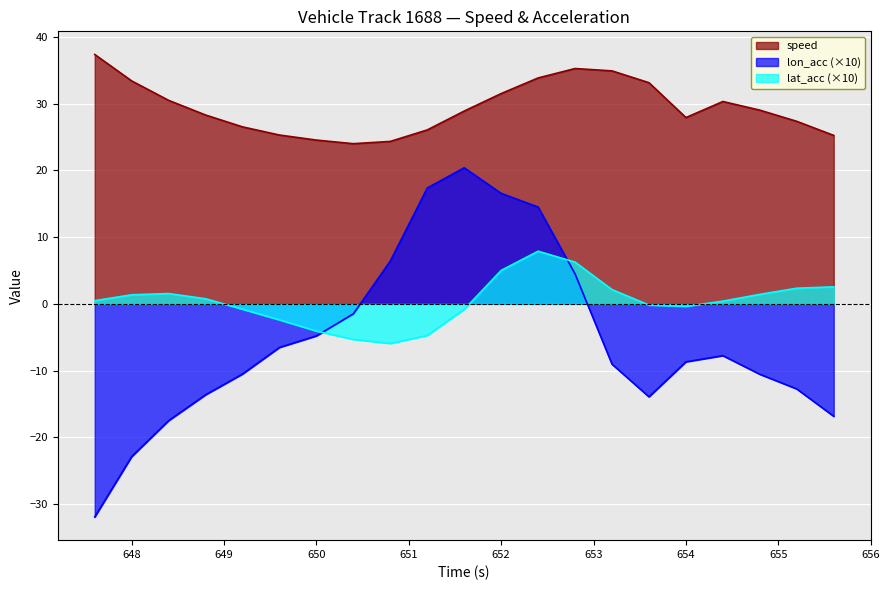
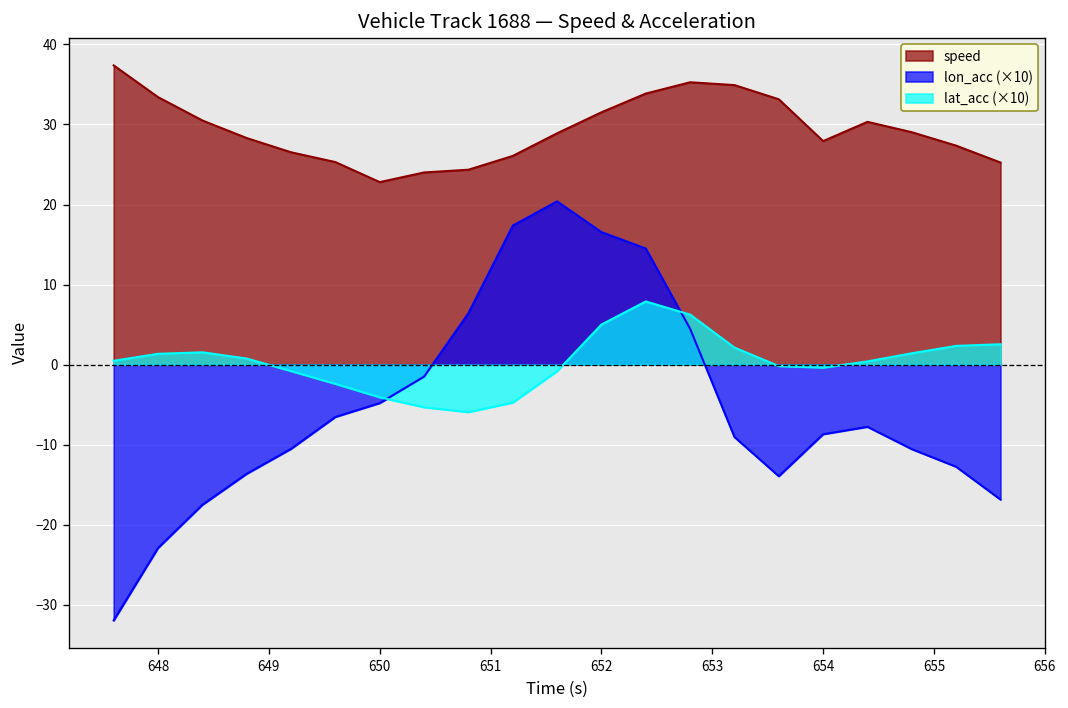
speed, 650: 25 -> 23
